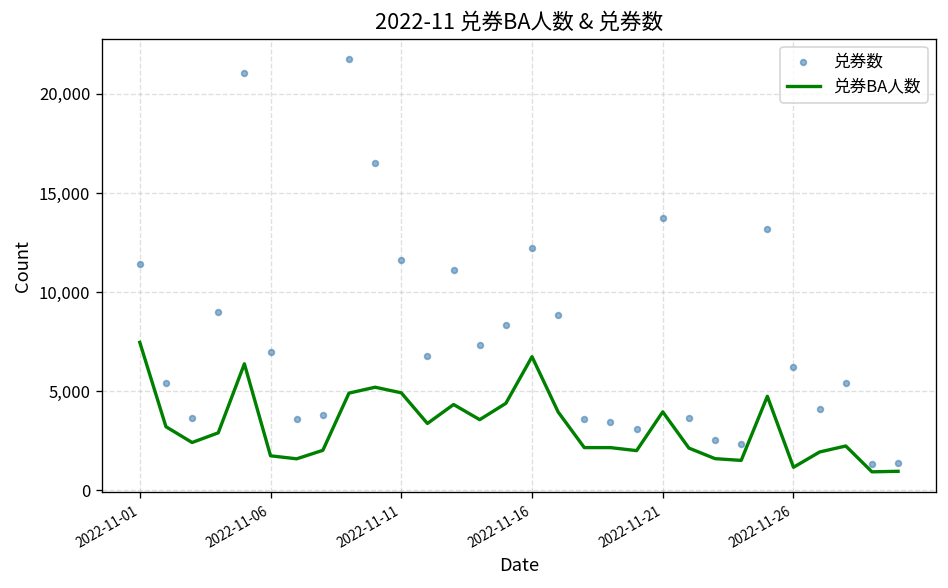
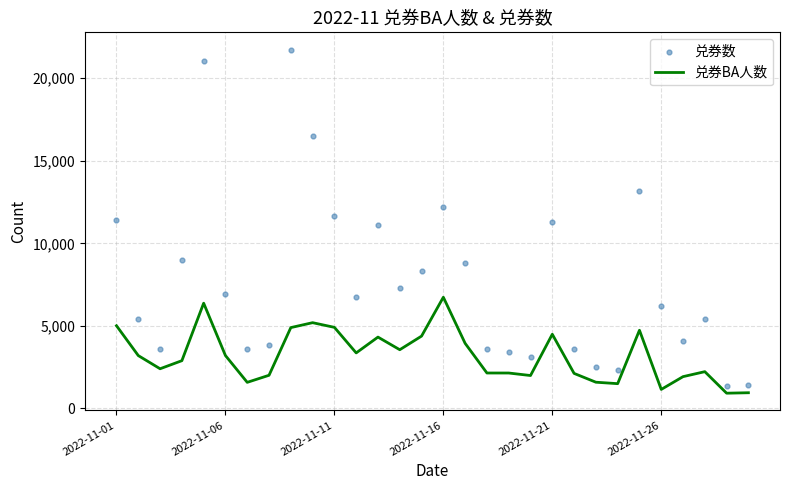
兑券BA人数, 2022-11-01: 7,500 -> 5,000
兑券BA人数, 2022-11-06: 1,700 -> 3,200
兑券BA人数, 2022-11-21: 4,000 -> 4,500
兑券数, 2022-11-21: 13,700 -> 11,300
